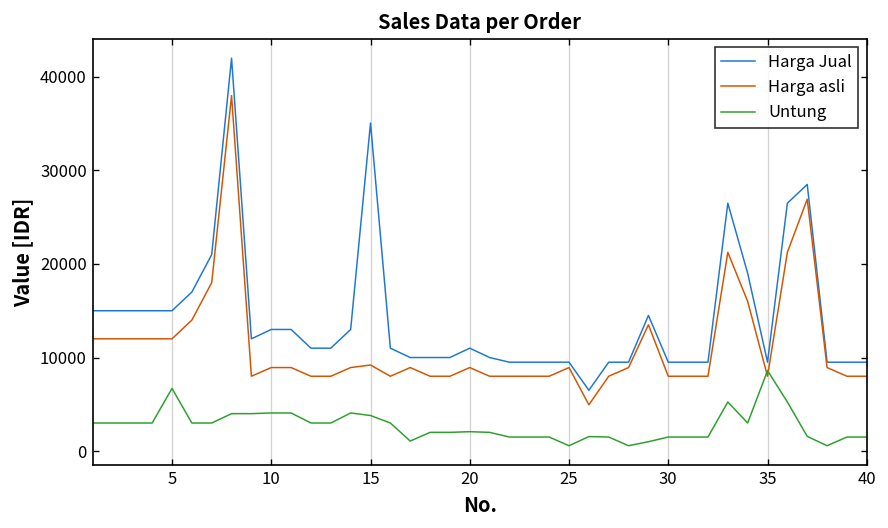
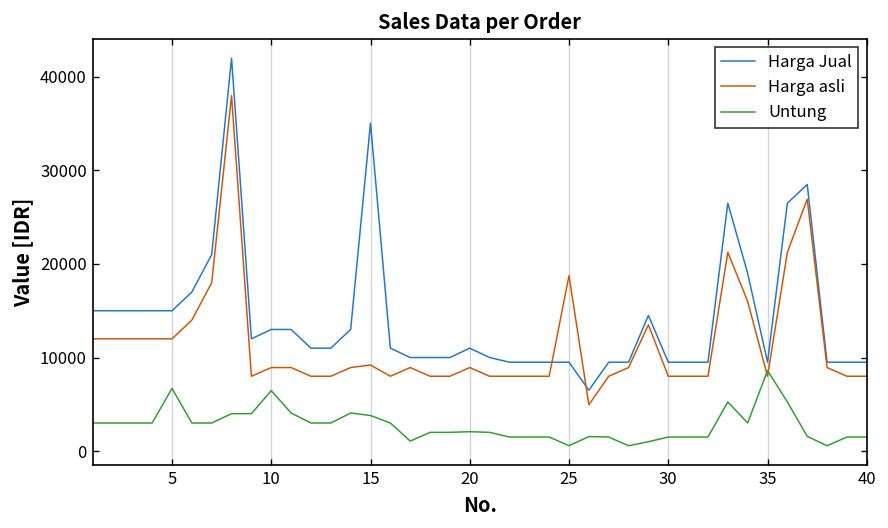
Untung, 10: 4000 -> 6000
Harga asli, 25: 9000 -> 19000
